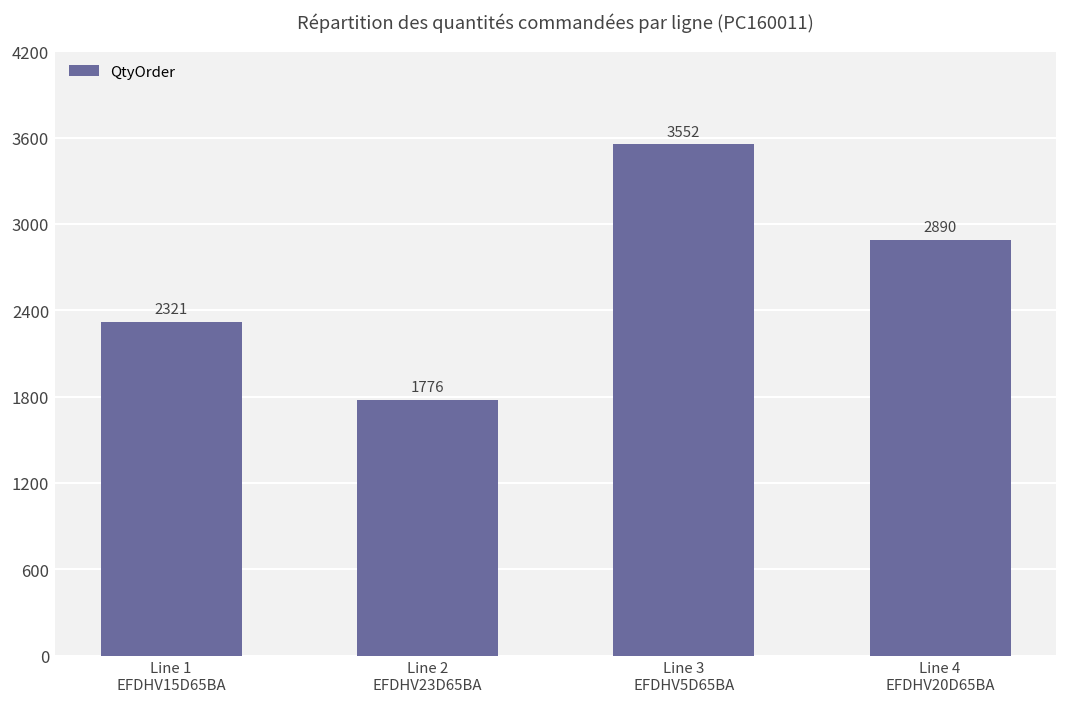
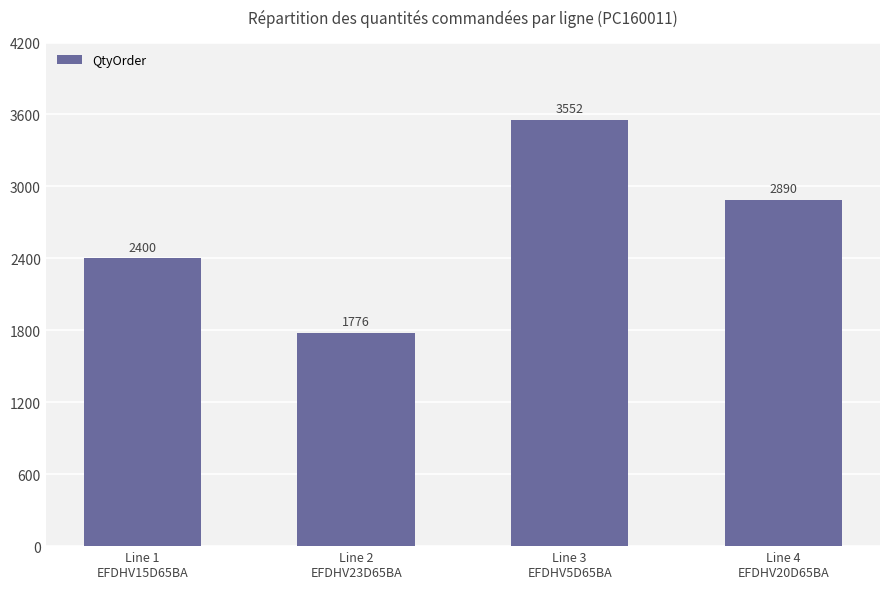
Line 1 EFDHV15D65BA: 2321 -> 2400
